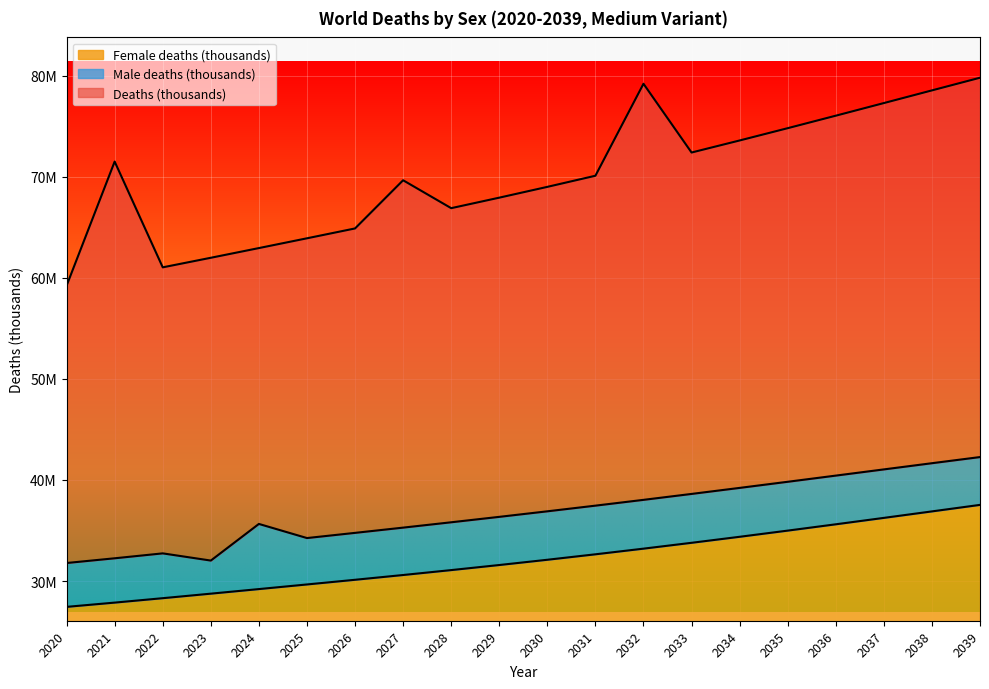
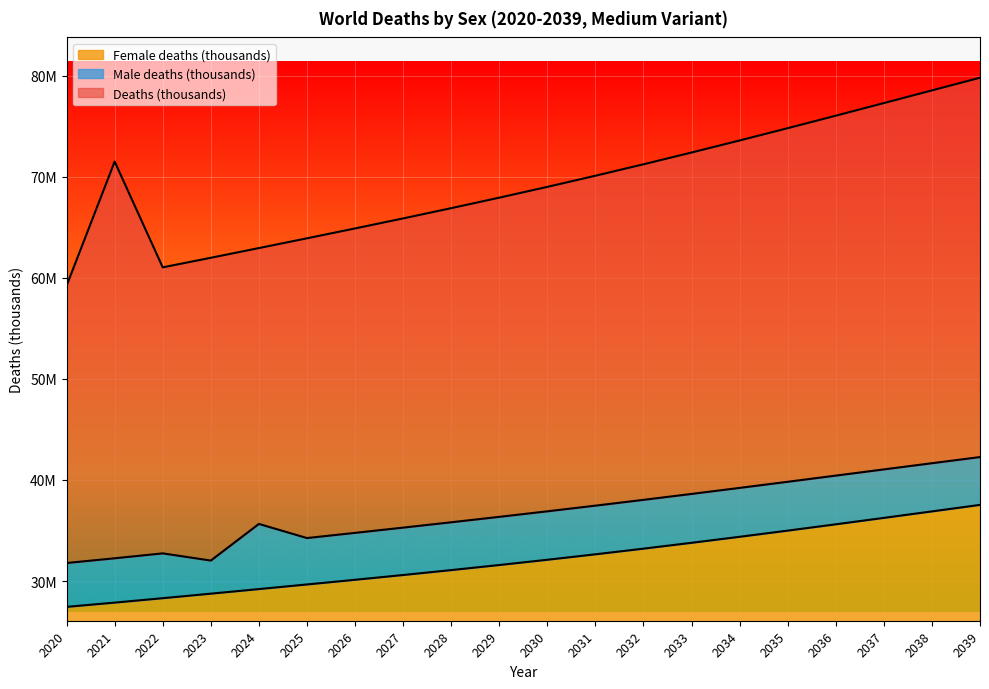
Deaths (thousands), 2027: 69700000 -> 65900000
Deaths (thousands), 2032: 79200000 -> 71200000
